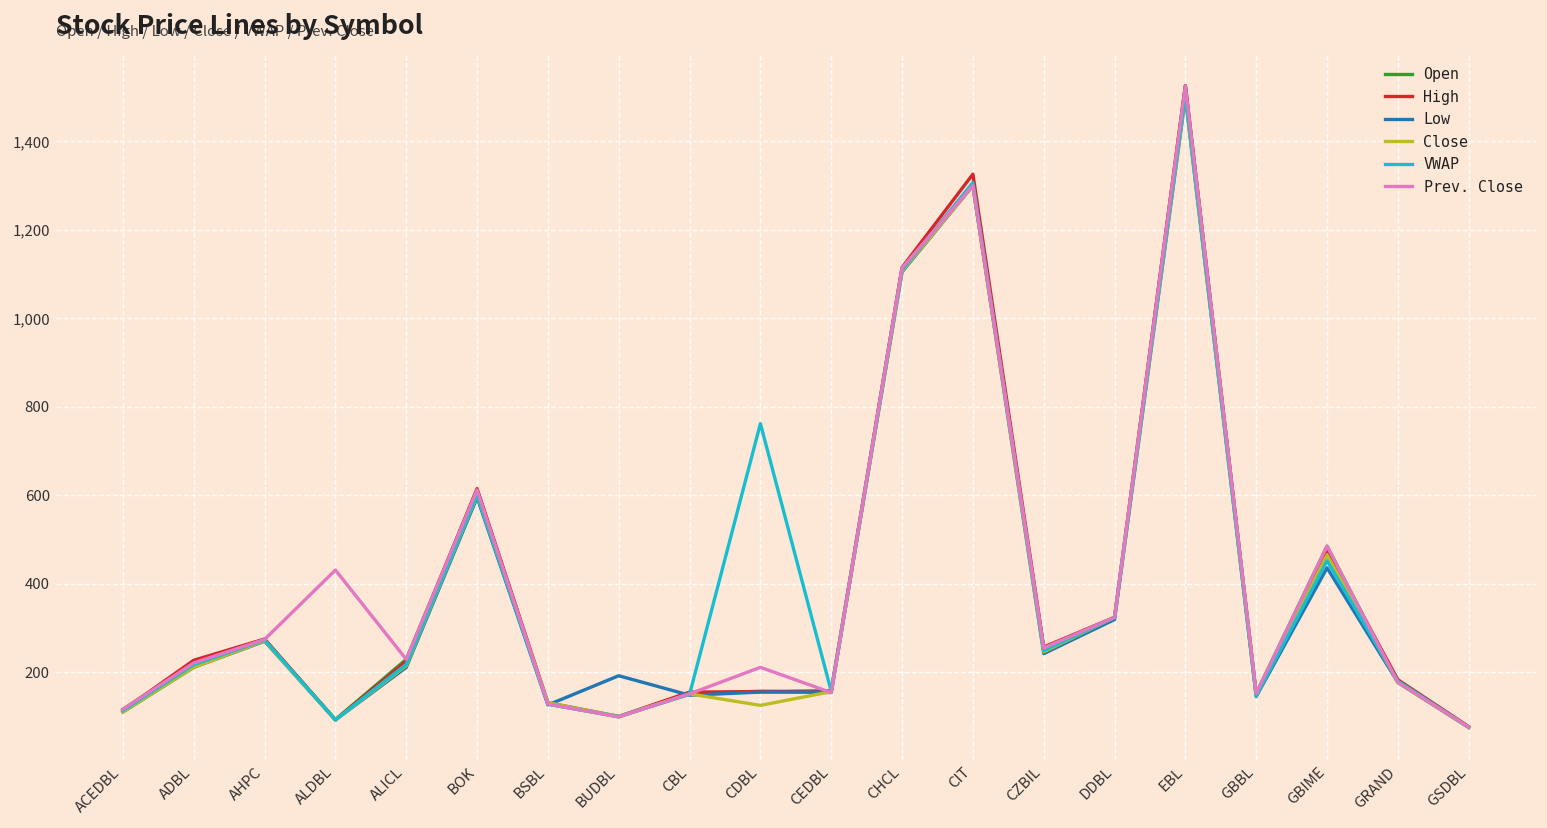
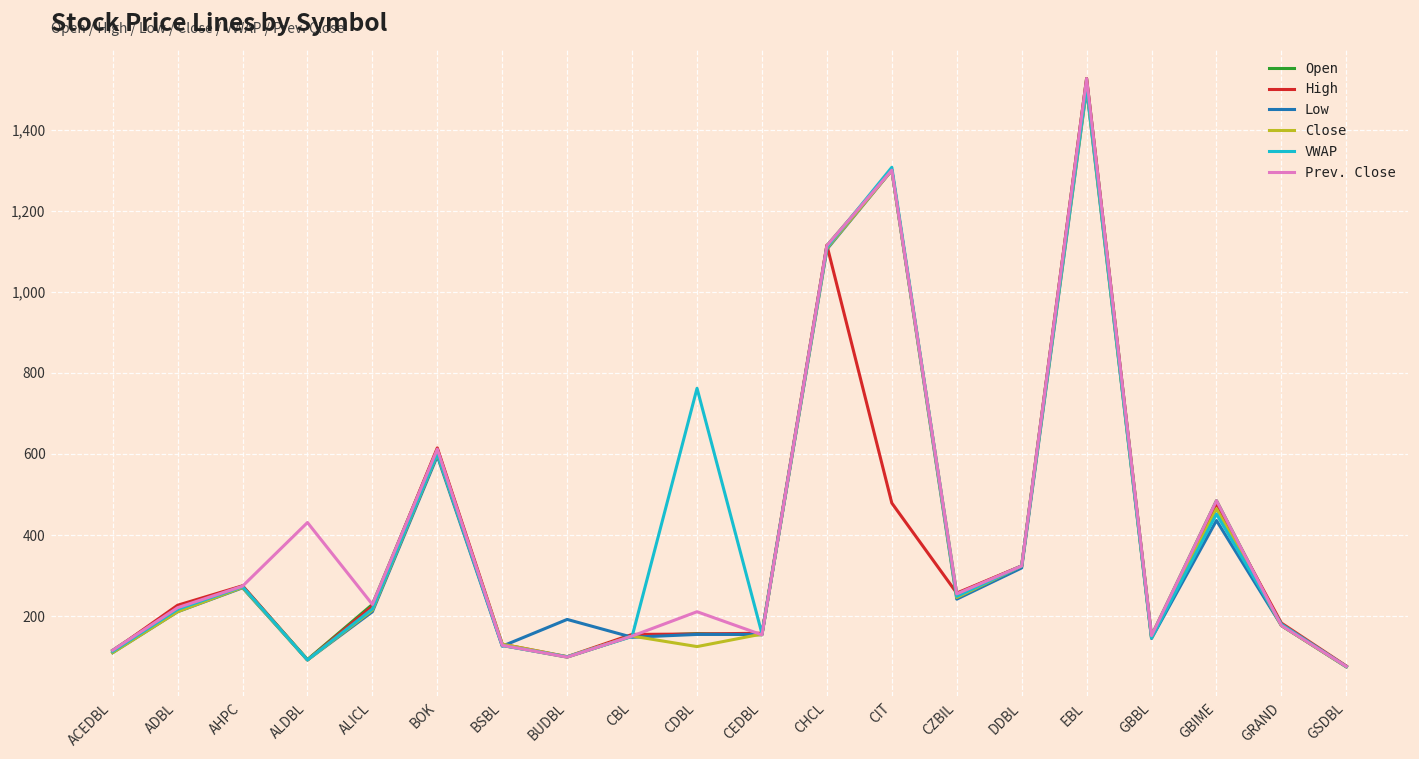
High, CIT: 1,330 -> 480
